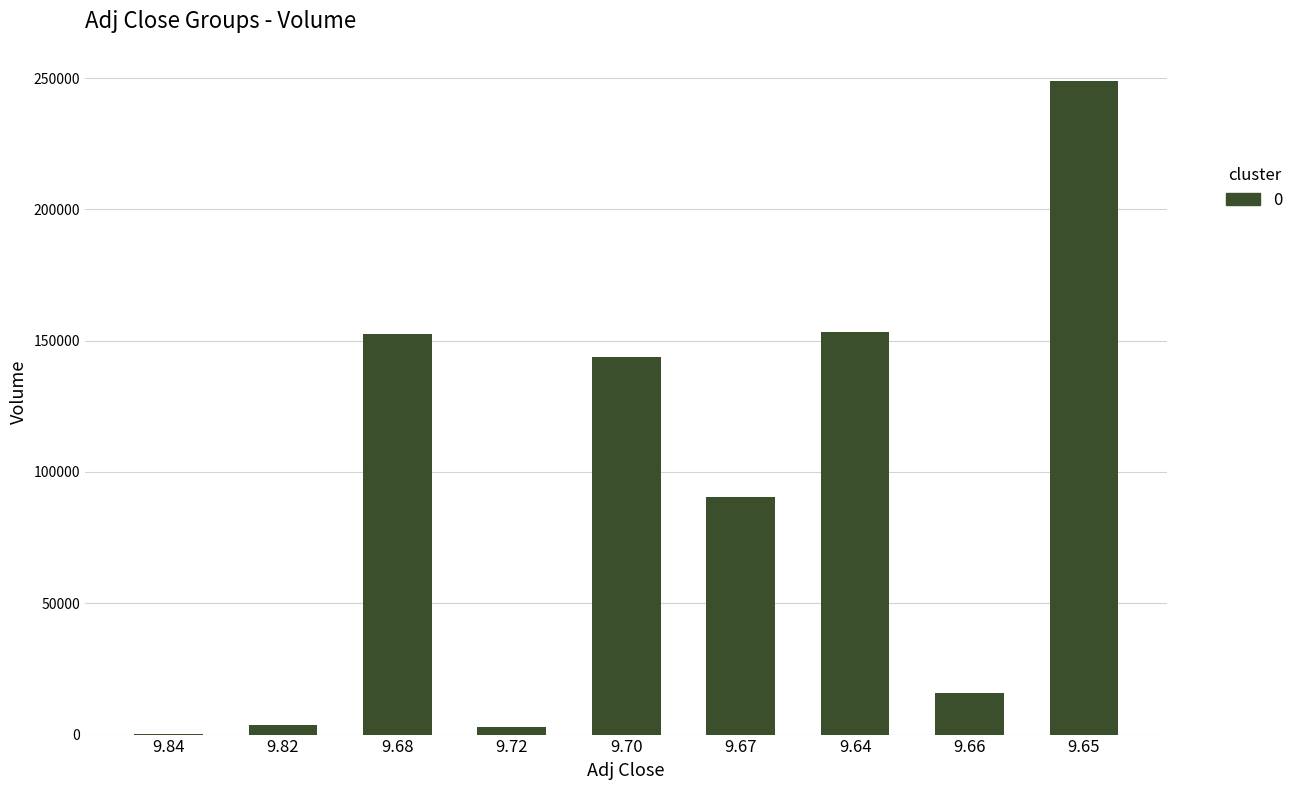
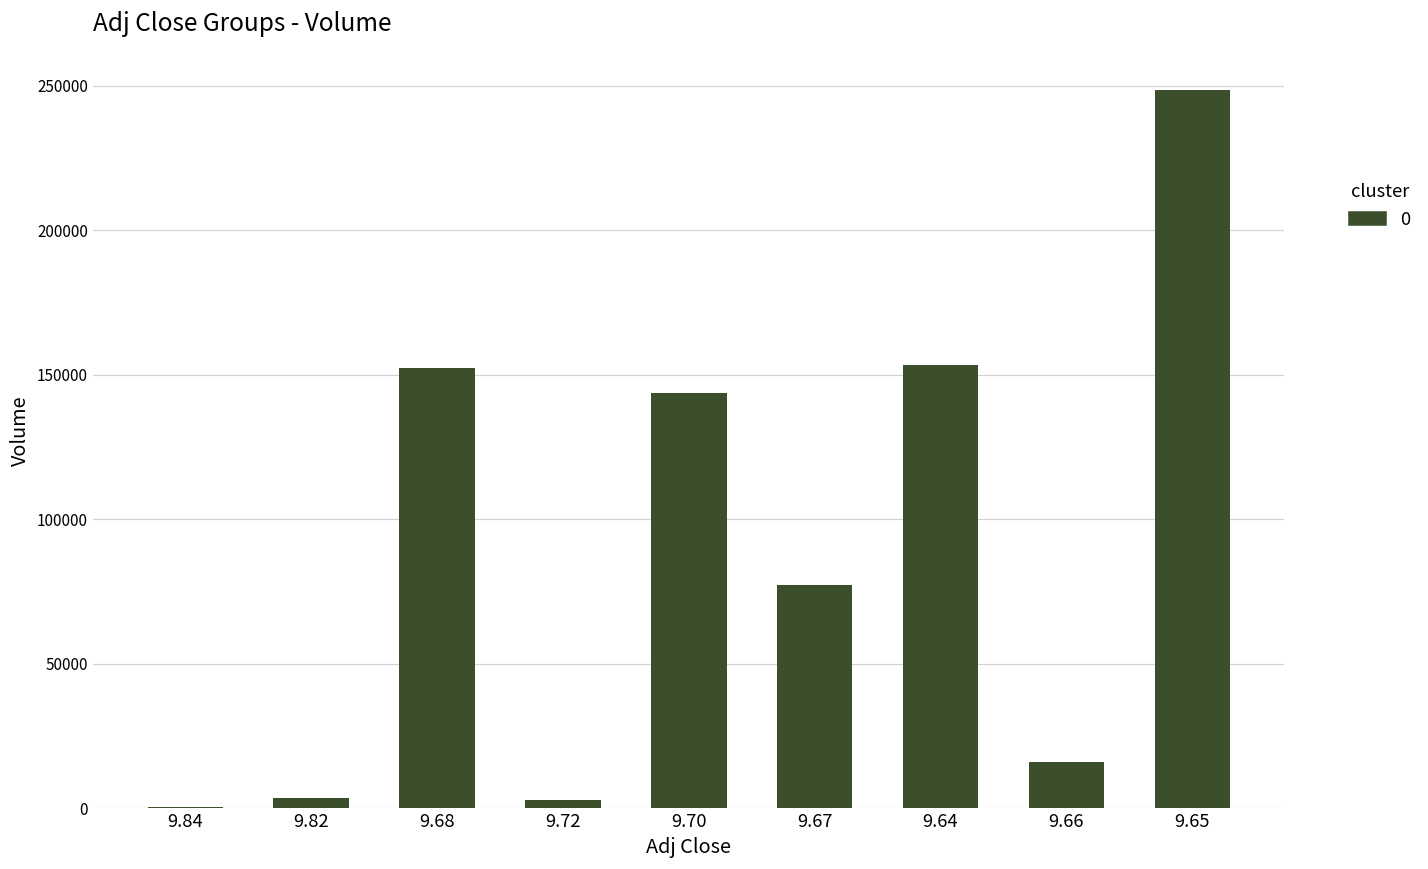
9.67: 90000 -> 77000
